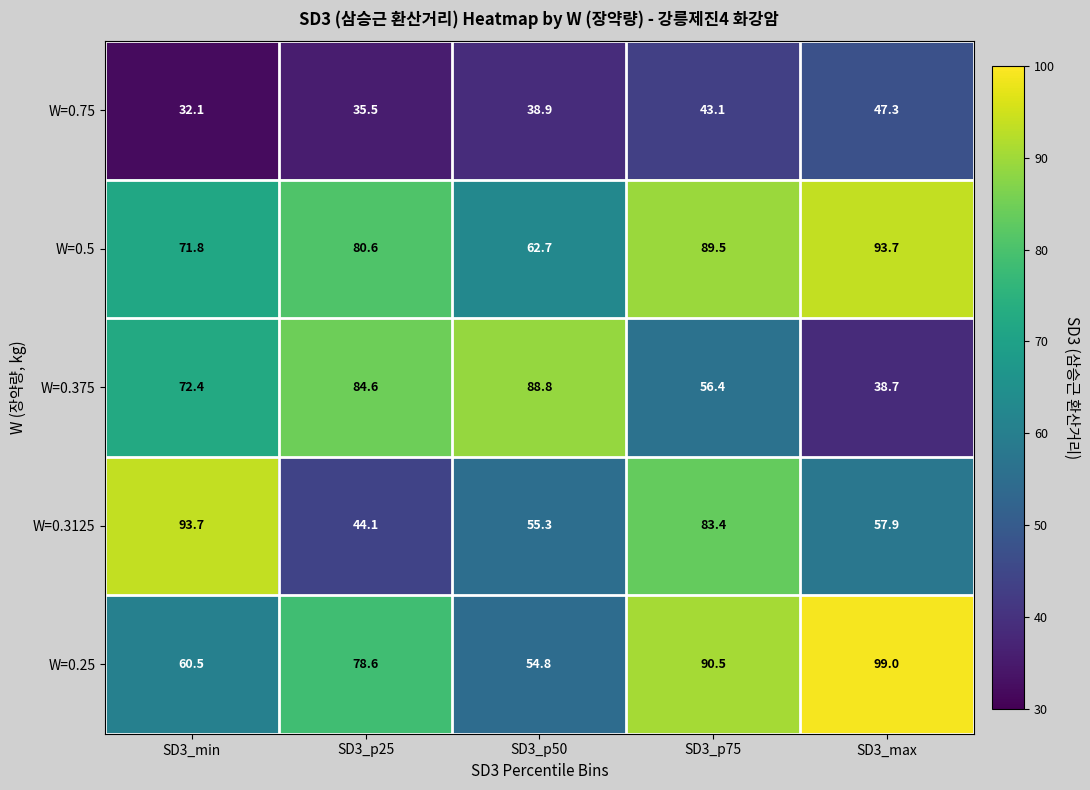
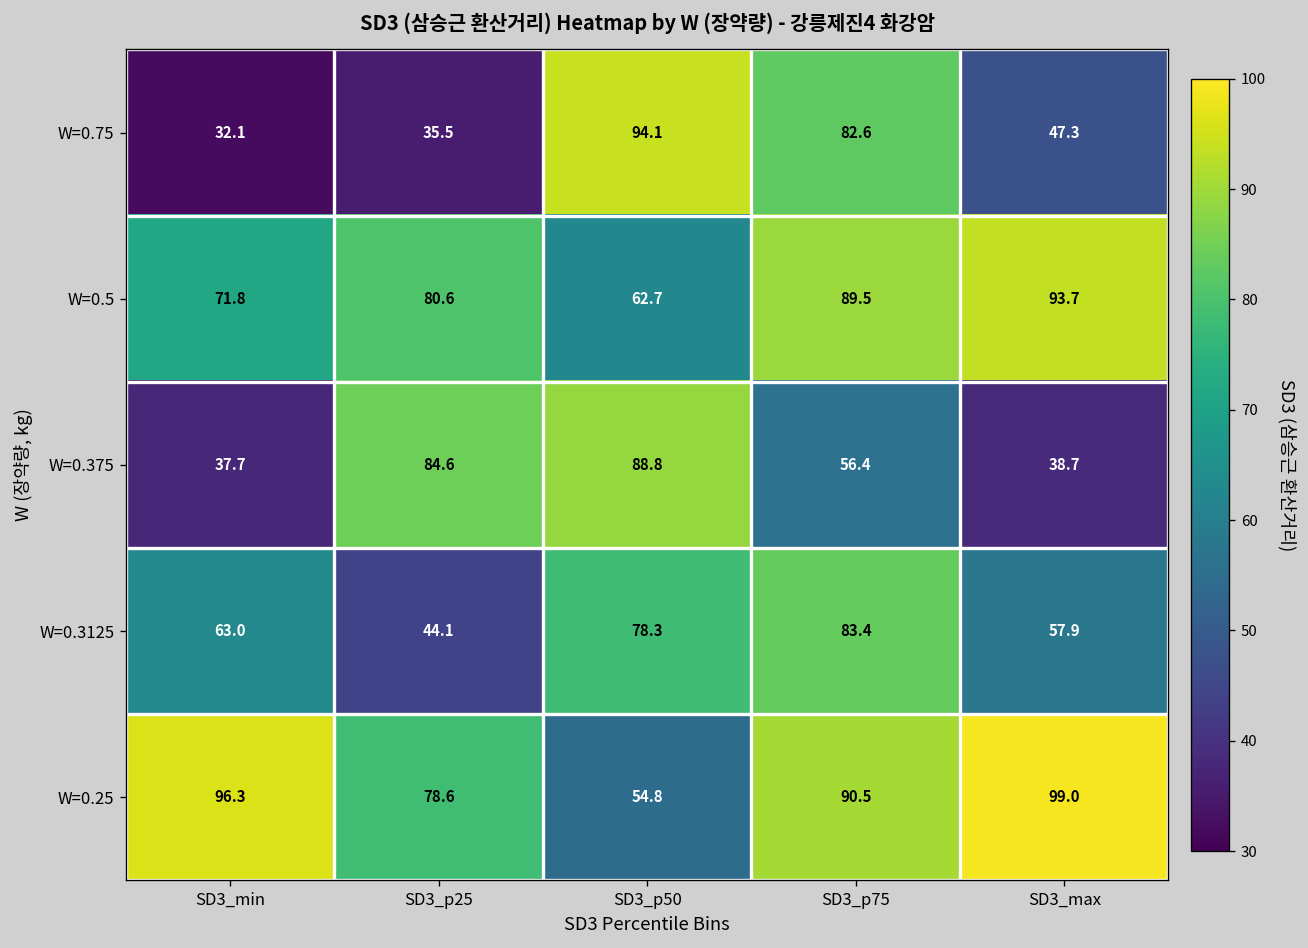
W=0.75, SD3_p50: 38.9 -> 94.1
W=0.75, SD3_p75: 43.1 -> 82.6
W=0.375, SD3_min: 72.4 -> 37.7
W=0.3125, SD3_min: 93.7 -> 63.0
W=0.3125, SD3_p50: 55.3 -> 78.3
W=0.25, SD3_min: 60.5 -> 96.3
